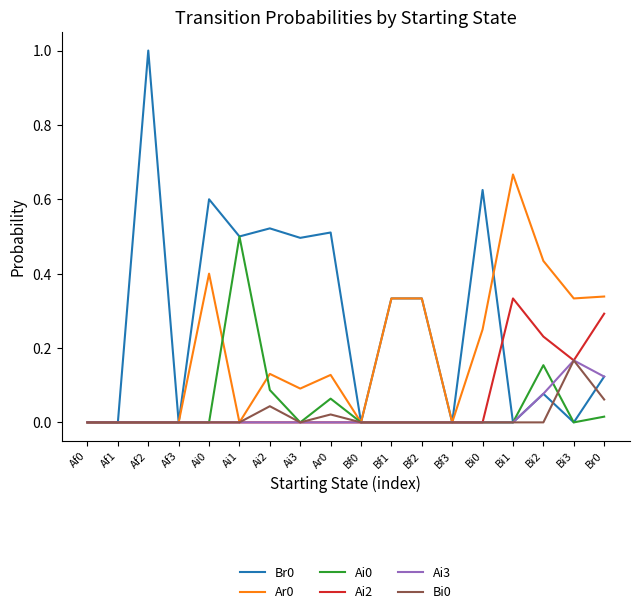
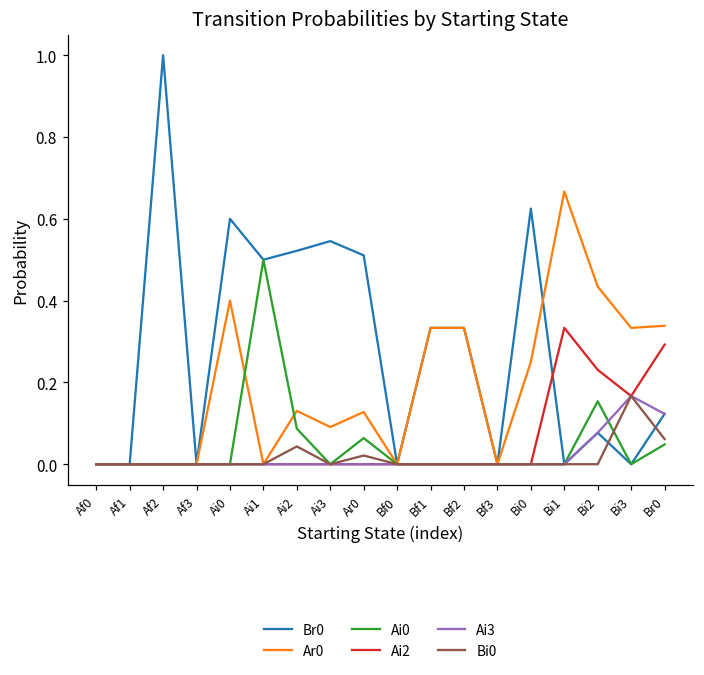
Br0, Ai3: 0.50 -> 0.55
Ai0, Br0: 0.02 -> 0.05
